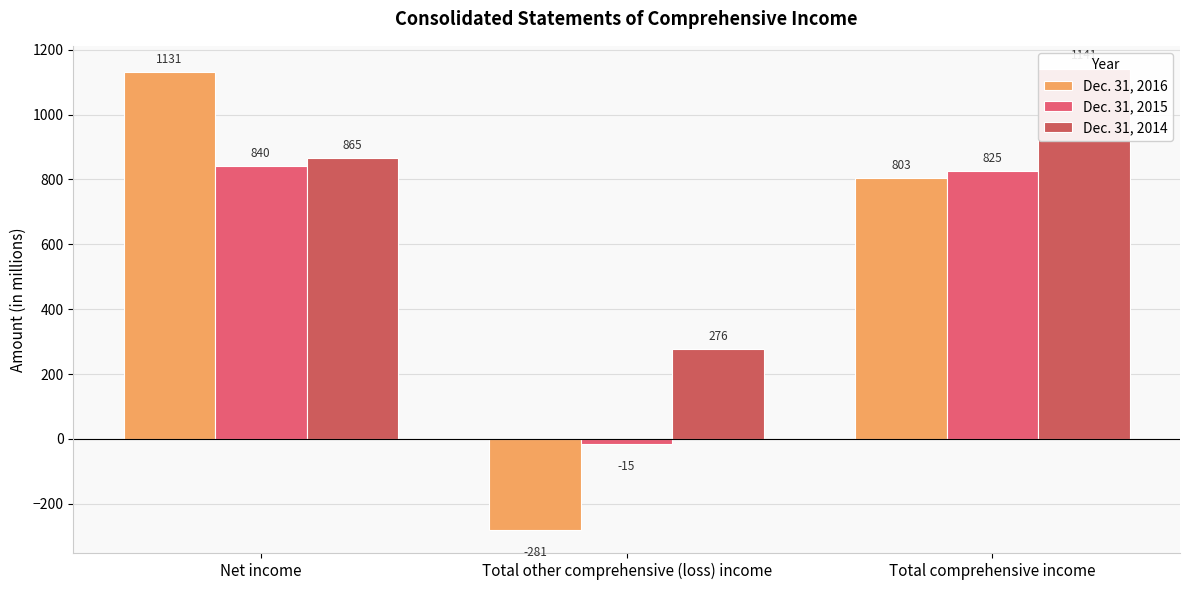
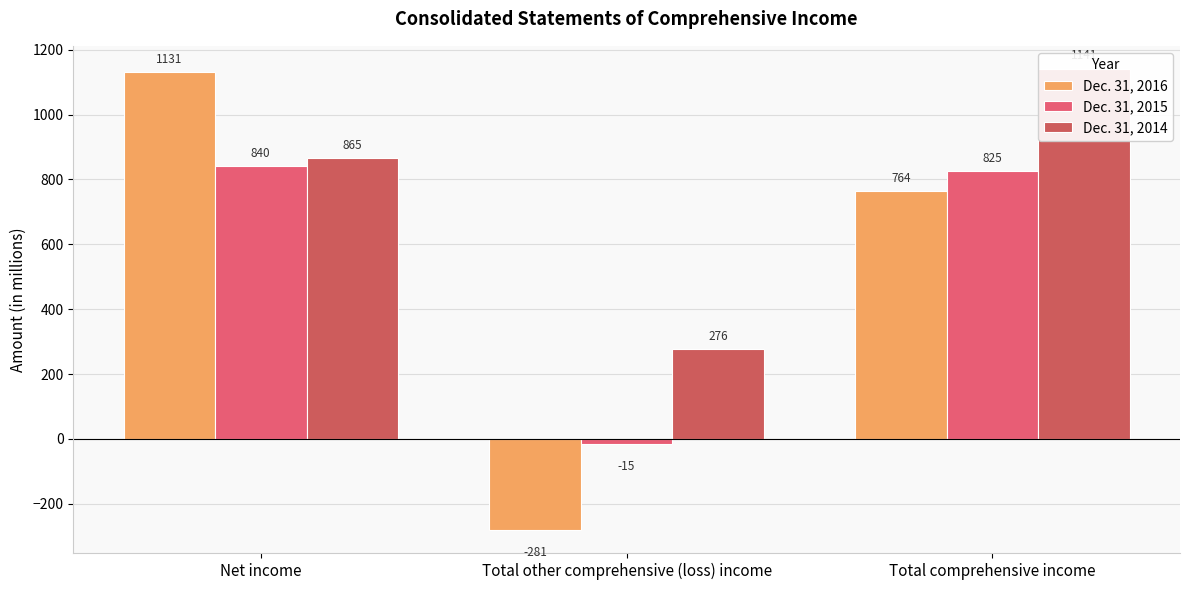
Dec. 31, 2016, Total comprehensive income: 803 -> 764
